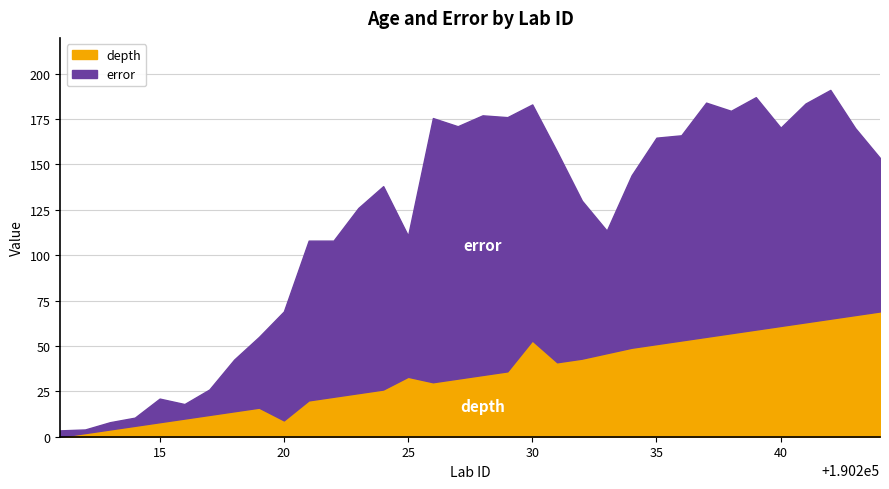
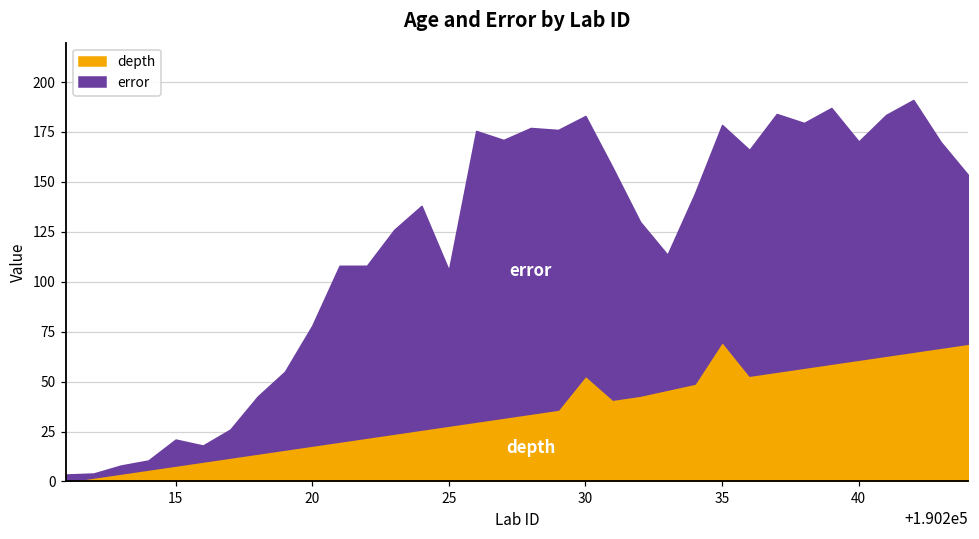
depth, 20: 9 -> 18
depth, 25: 33 -> 28
depth, 35: 51 -> 70
error, 35: 114 -> 109
